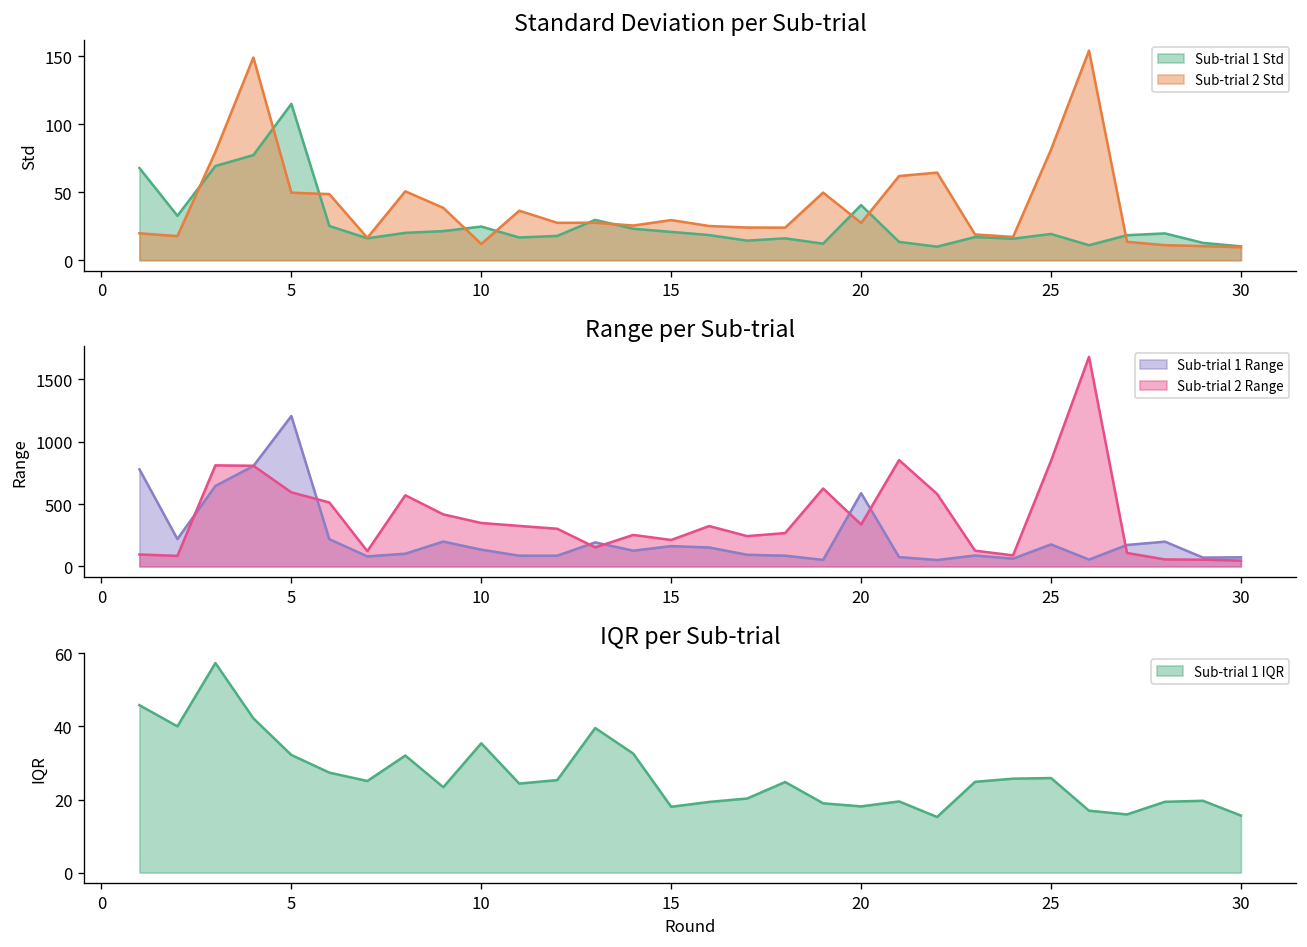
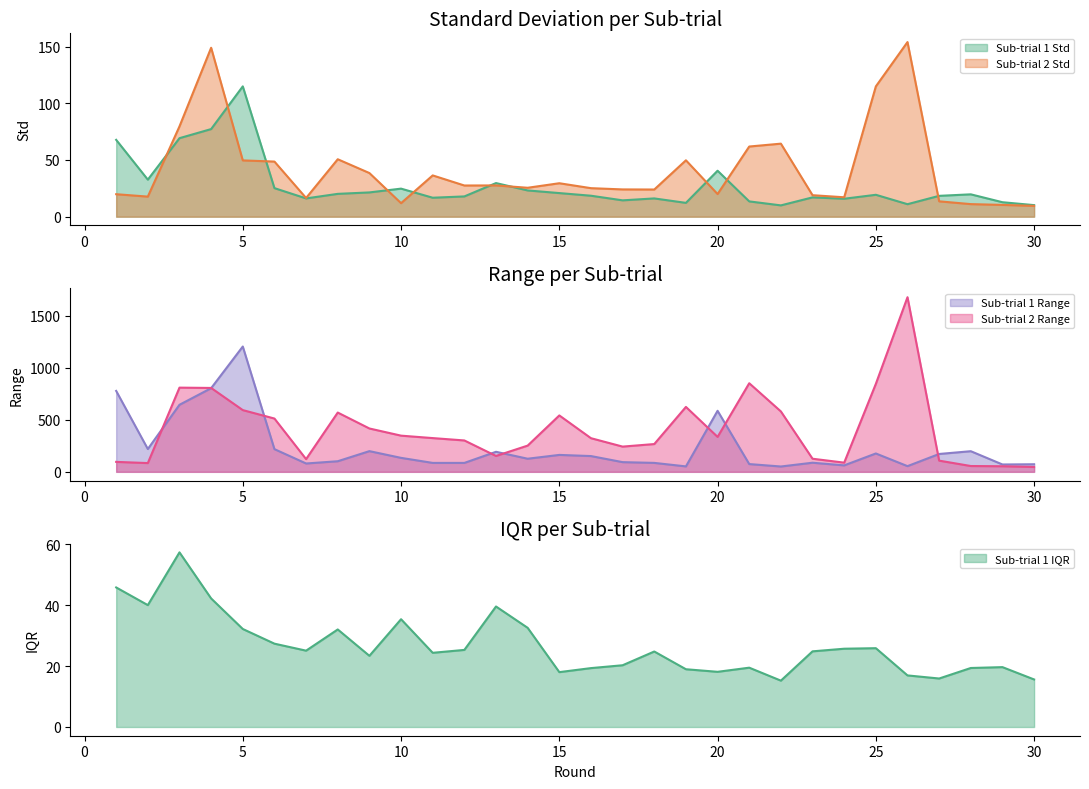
Standard Deviation per Sub-trial, Sub-trial 2 Std, 20: 27 -> 20
Standard Deviation per Sub-trial, Sub-trial 2 Std, 25: 81 -> 115
Range per Sub-trial, Sub-trial 2 Range, 15: 210 -> 540
